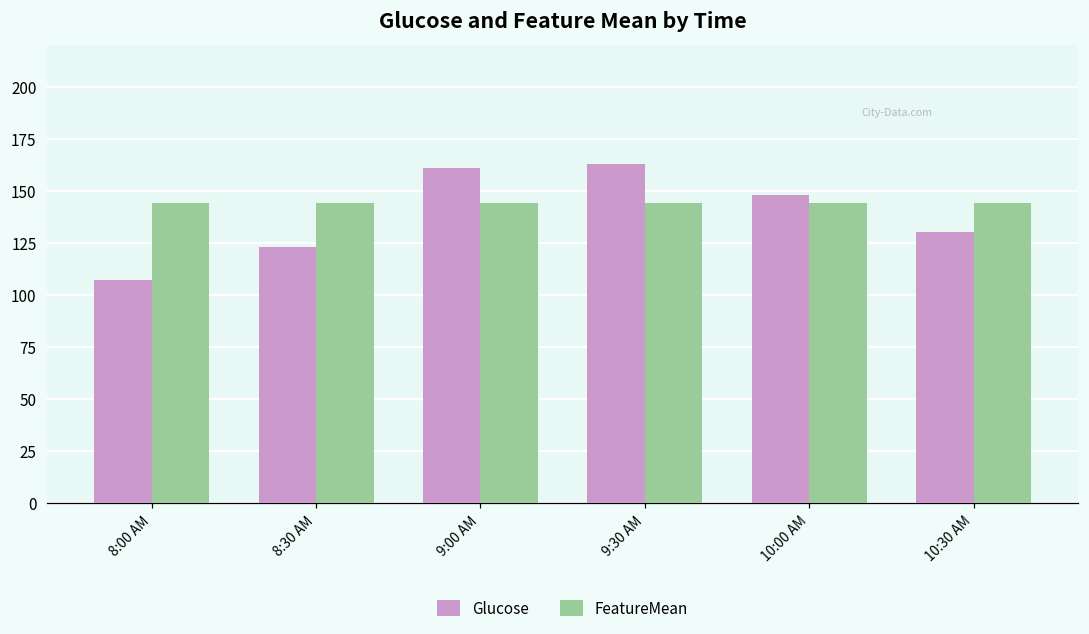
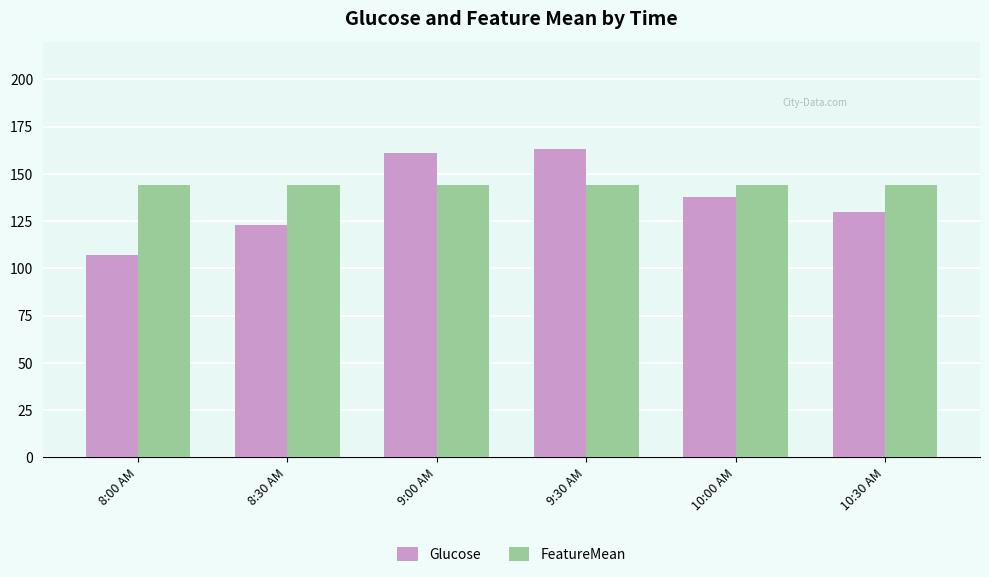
Glucose, 10:00 AM: 148 -> 138
